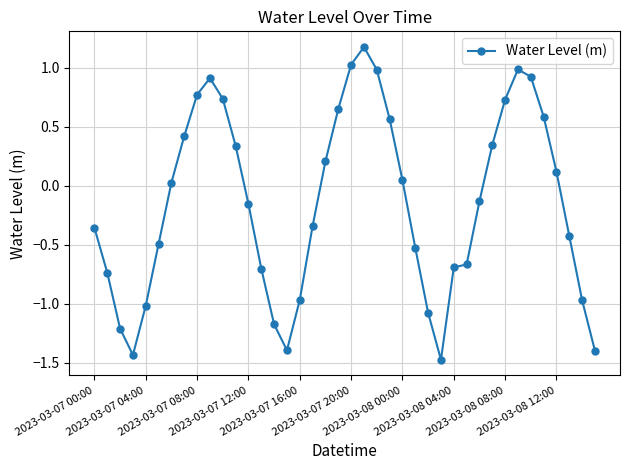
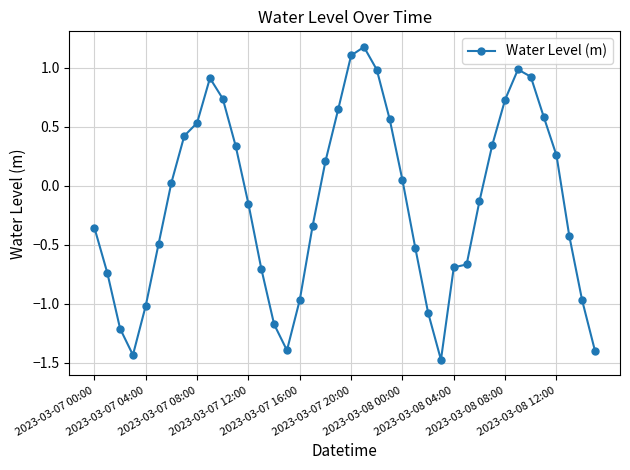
2023-03-07 08:00: 0.77 -> 0.53
2023-03-07 20:00: 1.03 -> 1.10
2023-03-08 12:00: 0.12 -> 0.26
